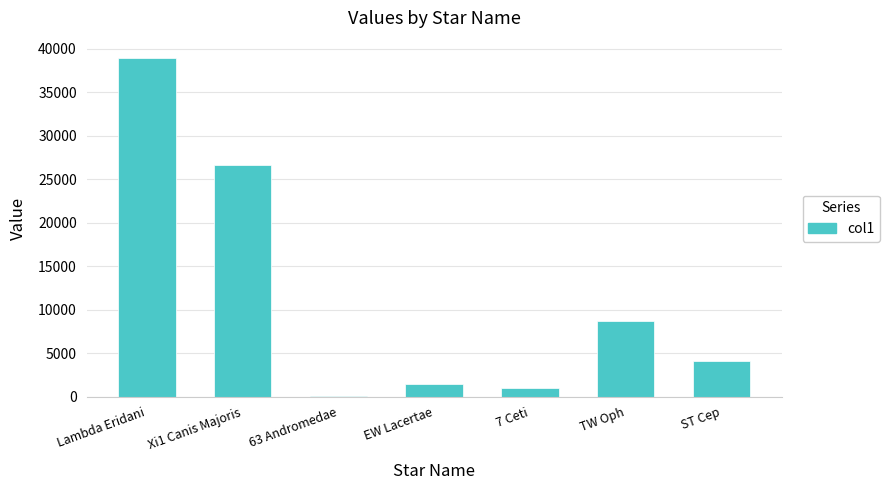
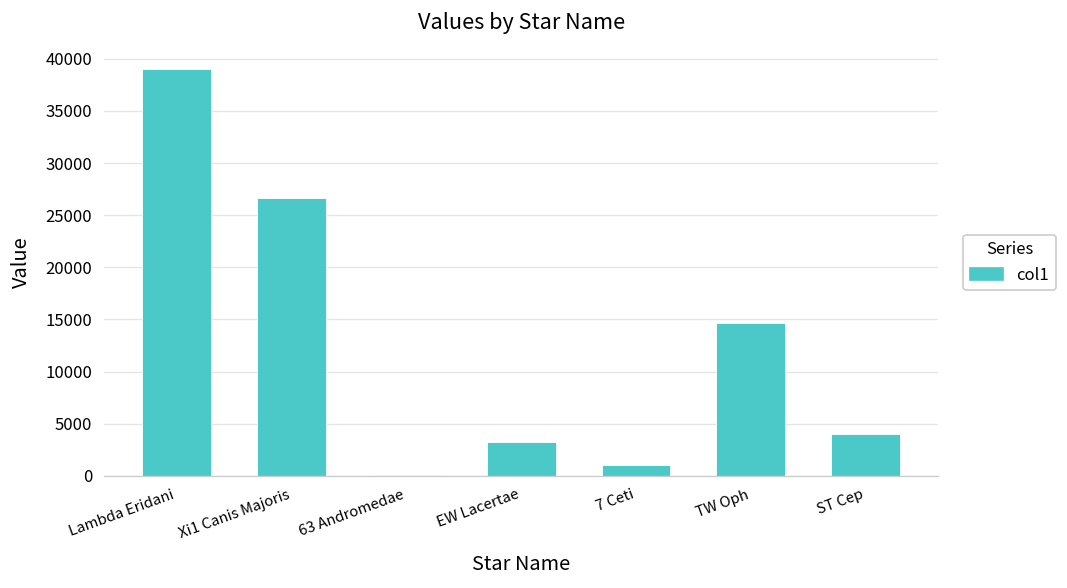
EW Lacertae: 1000 -> 3000
TW Oph: 9000 -> 15000
